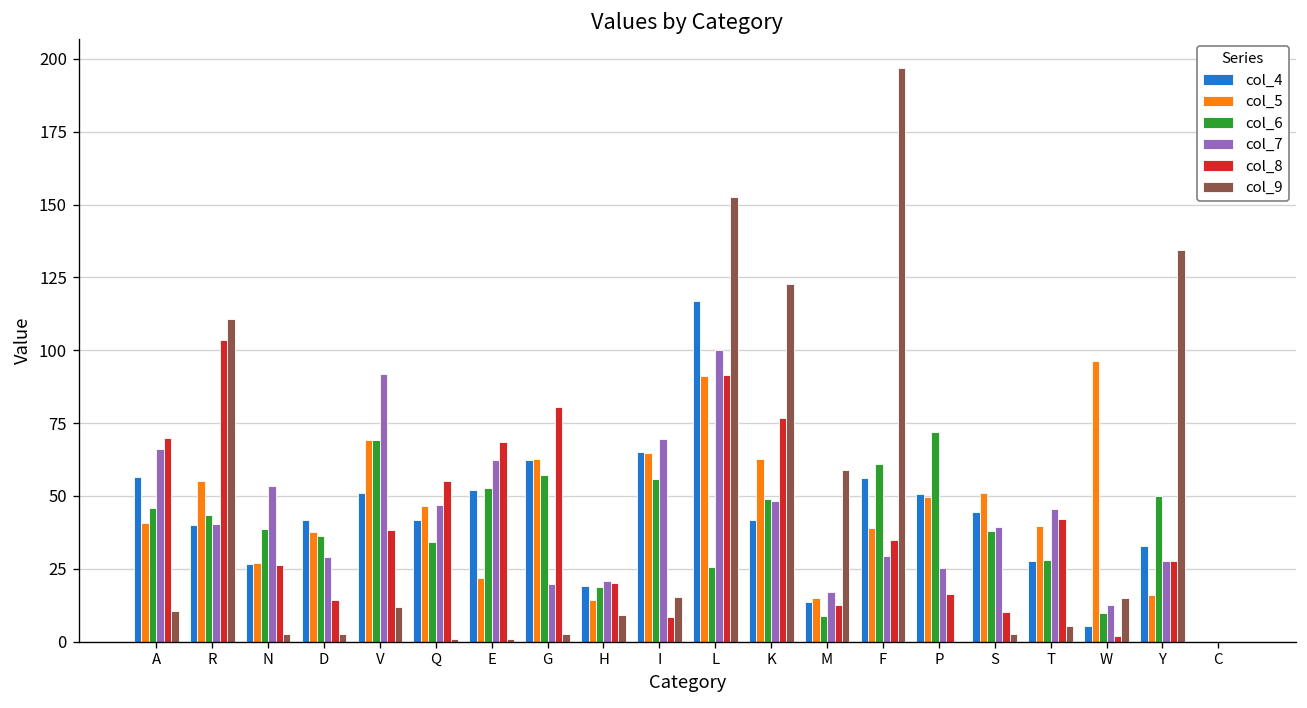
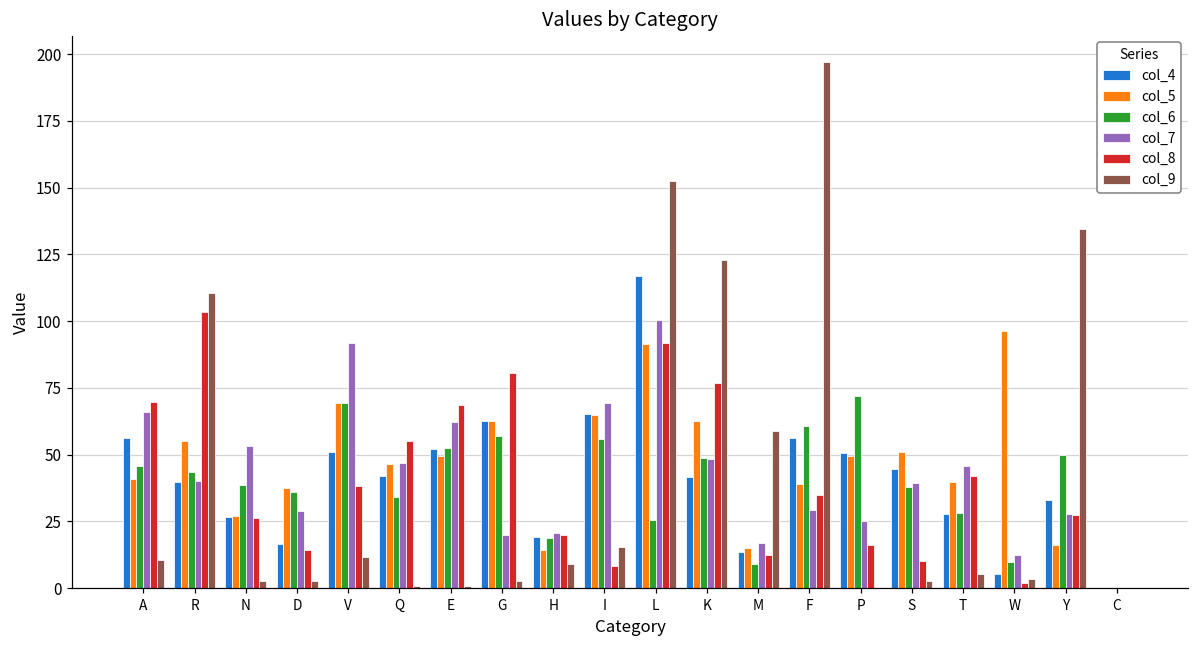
col_4, D: 42 -> 16
col_5, E: 22 -> 49
col_9, W: 15 -> 4
